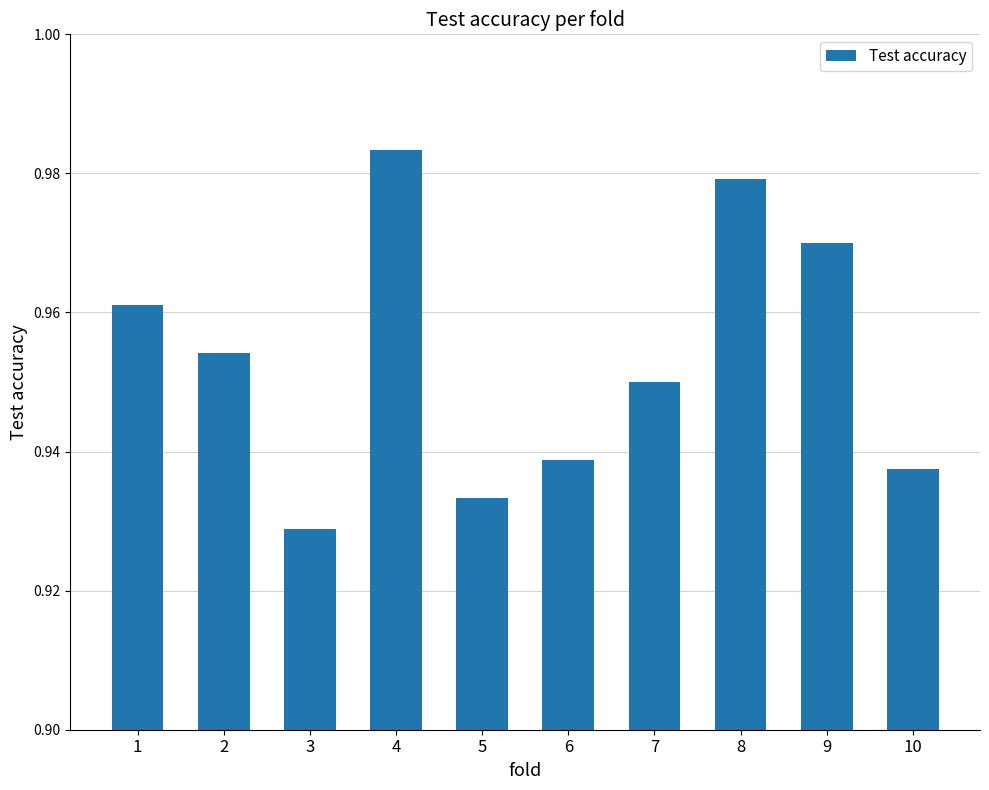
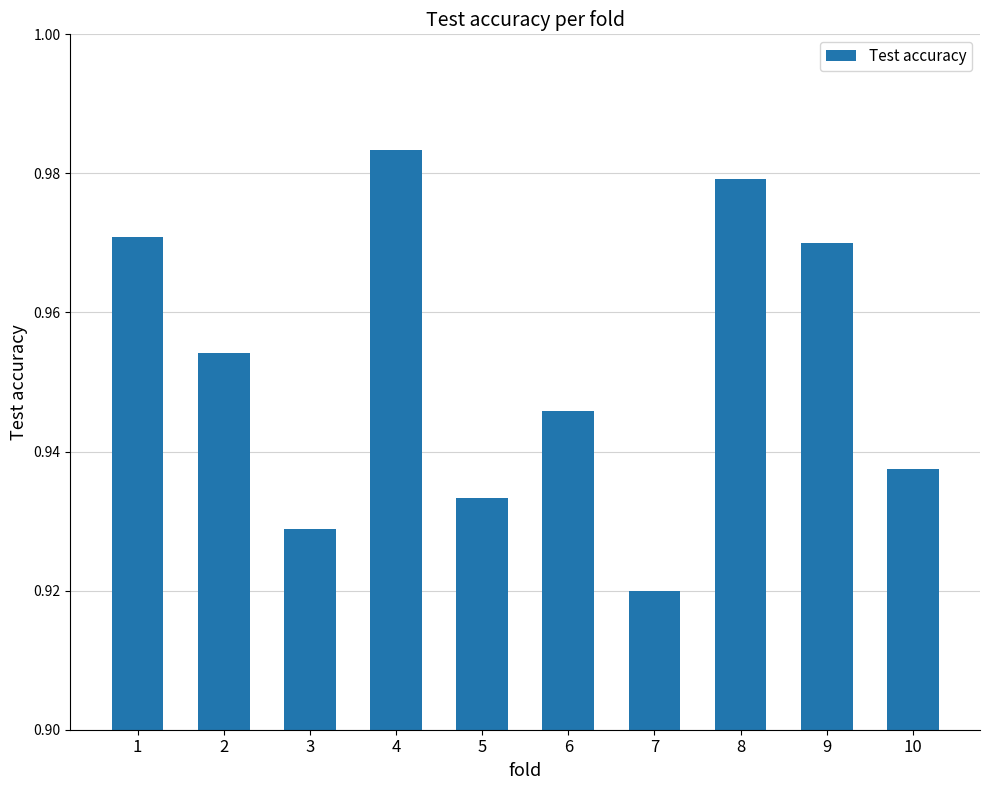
1: 0.961 -> 0.971
6: 0.939 -> 0.946
7: 0.95 -> 0.92
